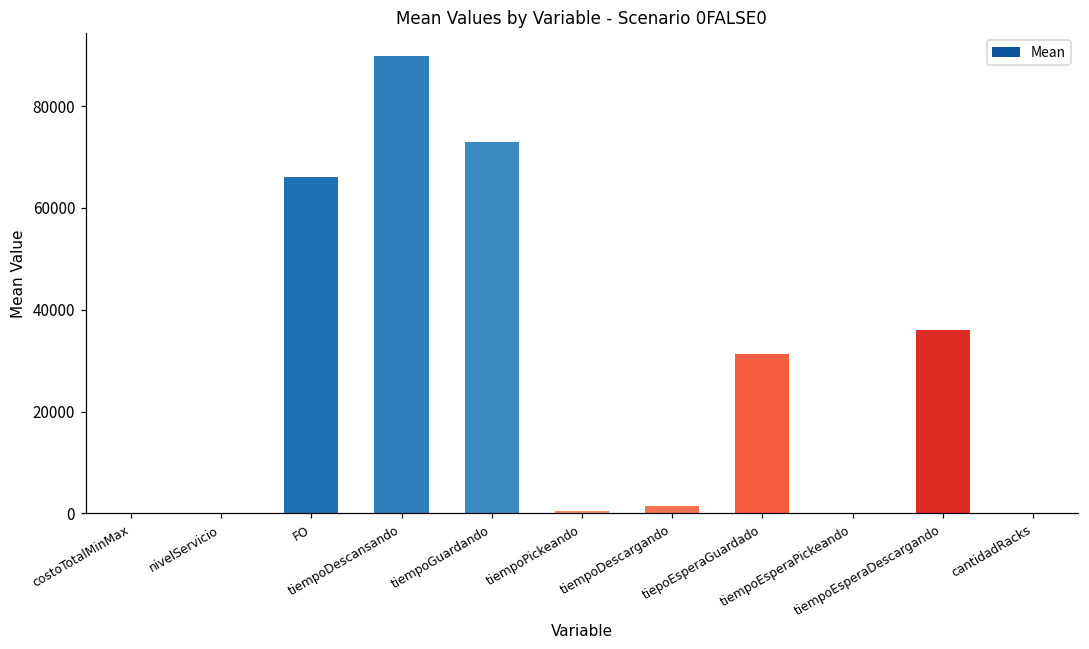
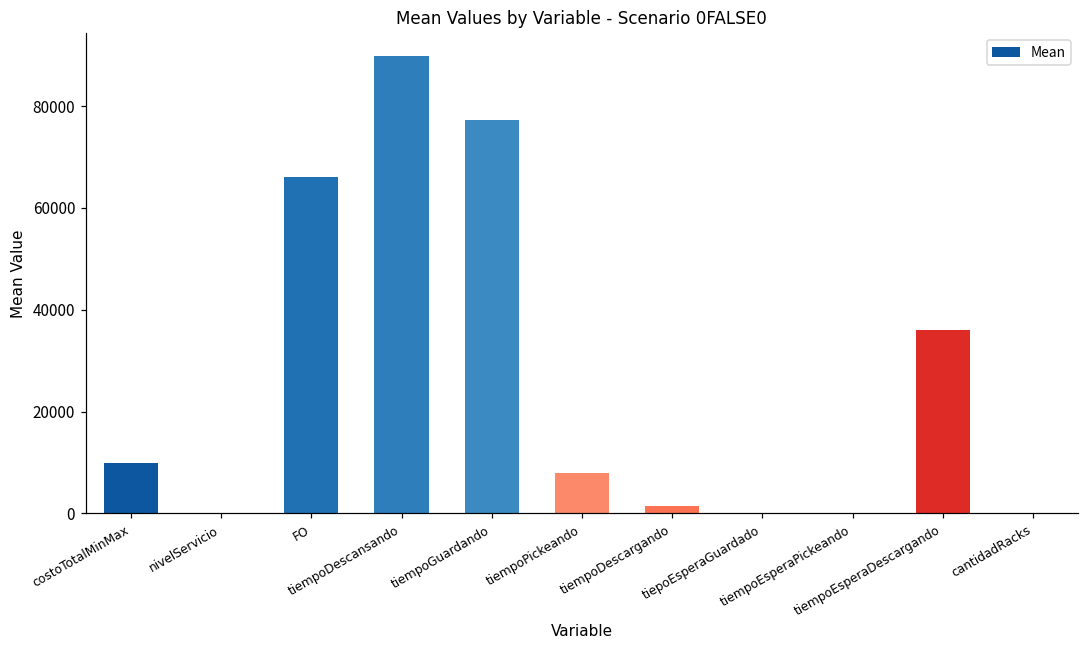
costoTotalMinMax: 0 -> 10000
tiempoGuardando: 73000 -> 77000
tiempoPickeando: 1000 -> 8000
tiepoEsperaGuardado: 31000 -> 0
